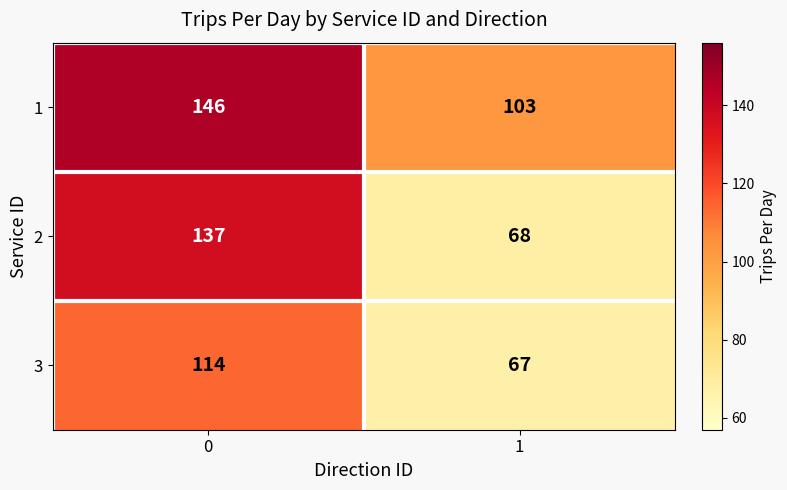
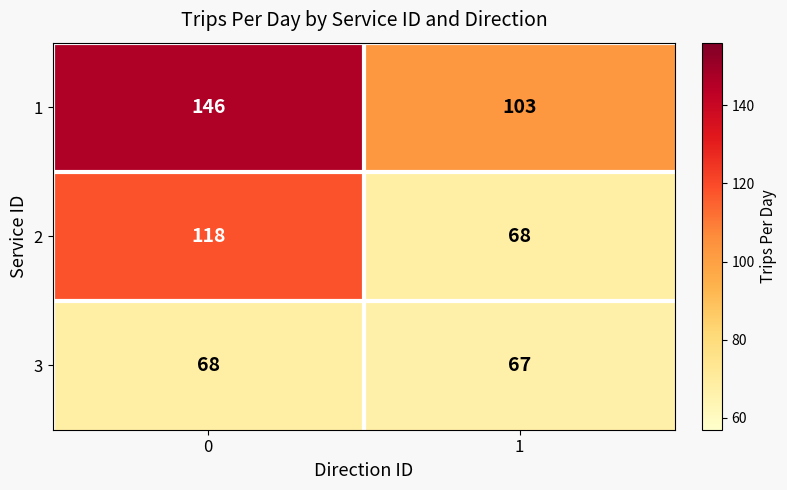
2, 0: 137 -> 118
3, 0: 114 -> 68
